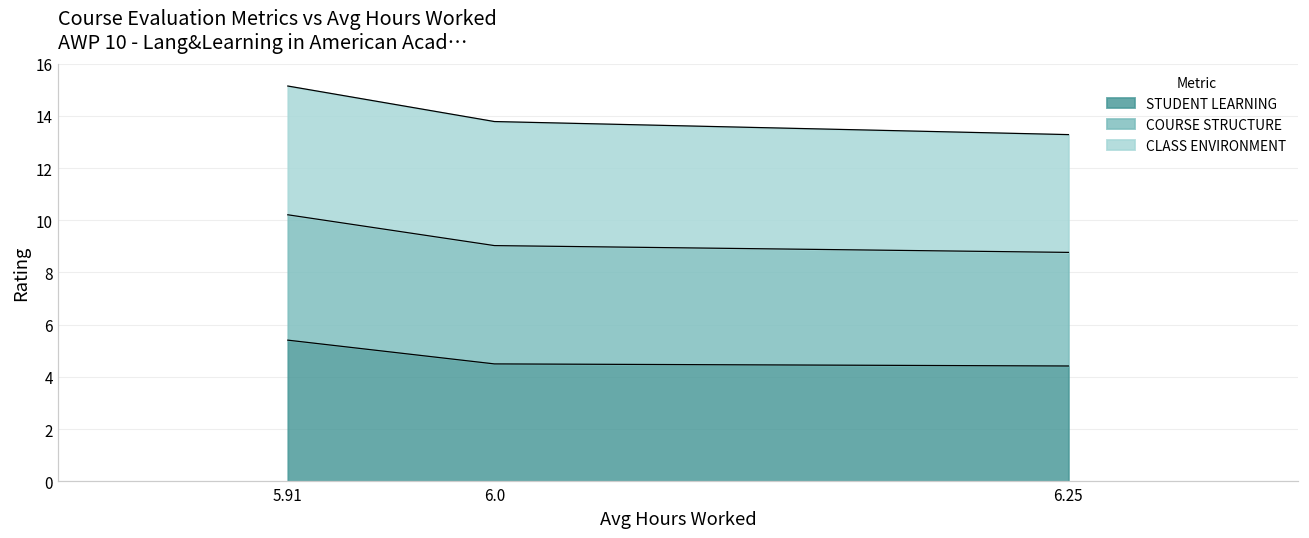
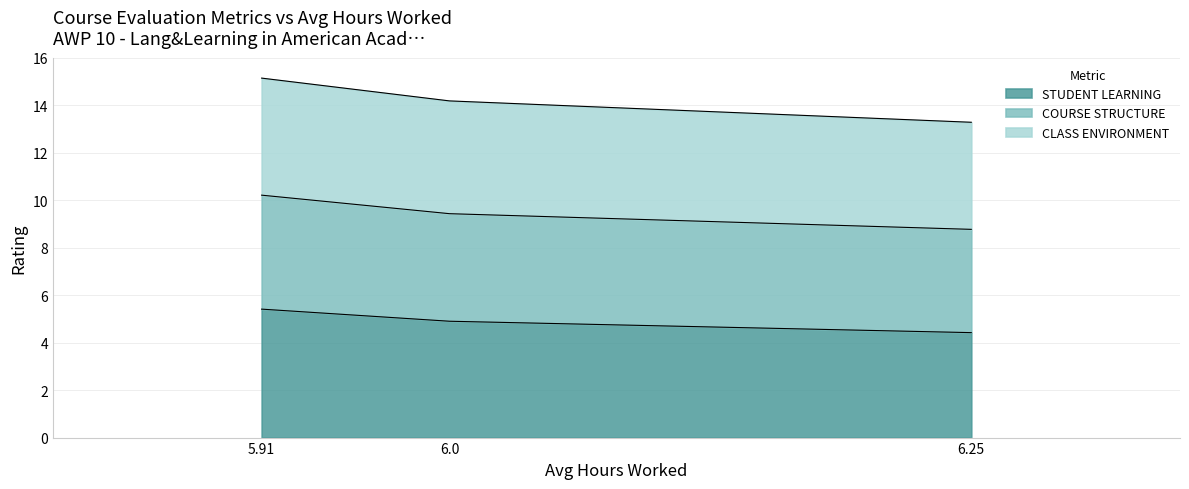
STUDENT LEARNING, 6.0: 4.5 -> 4.9
